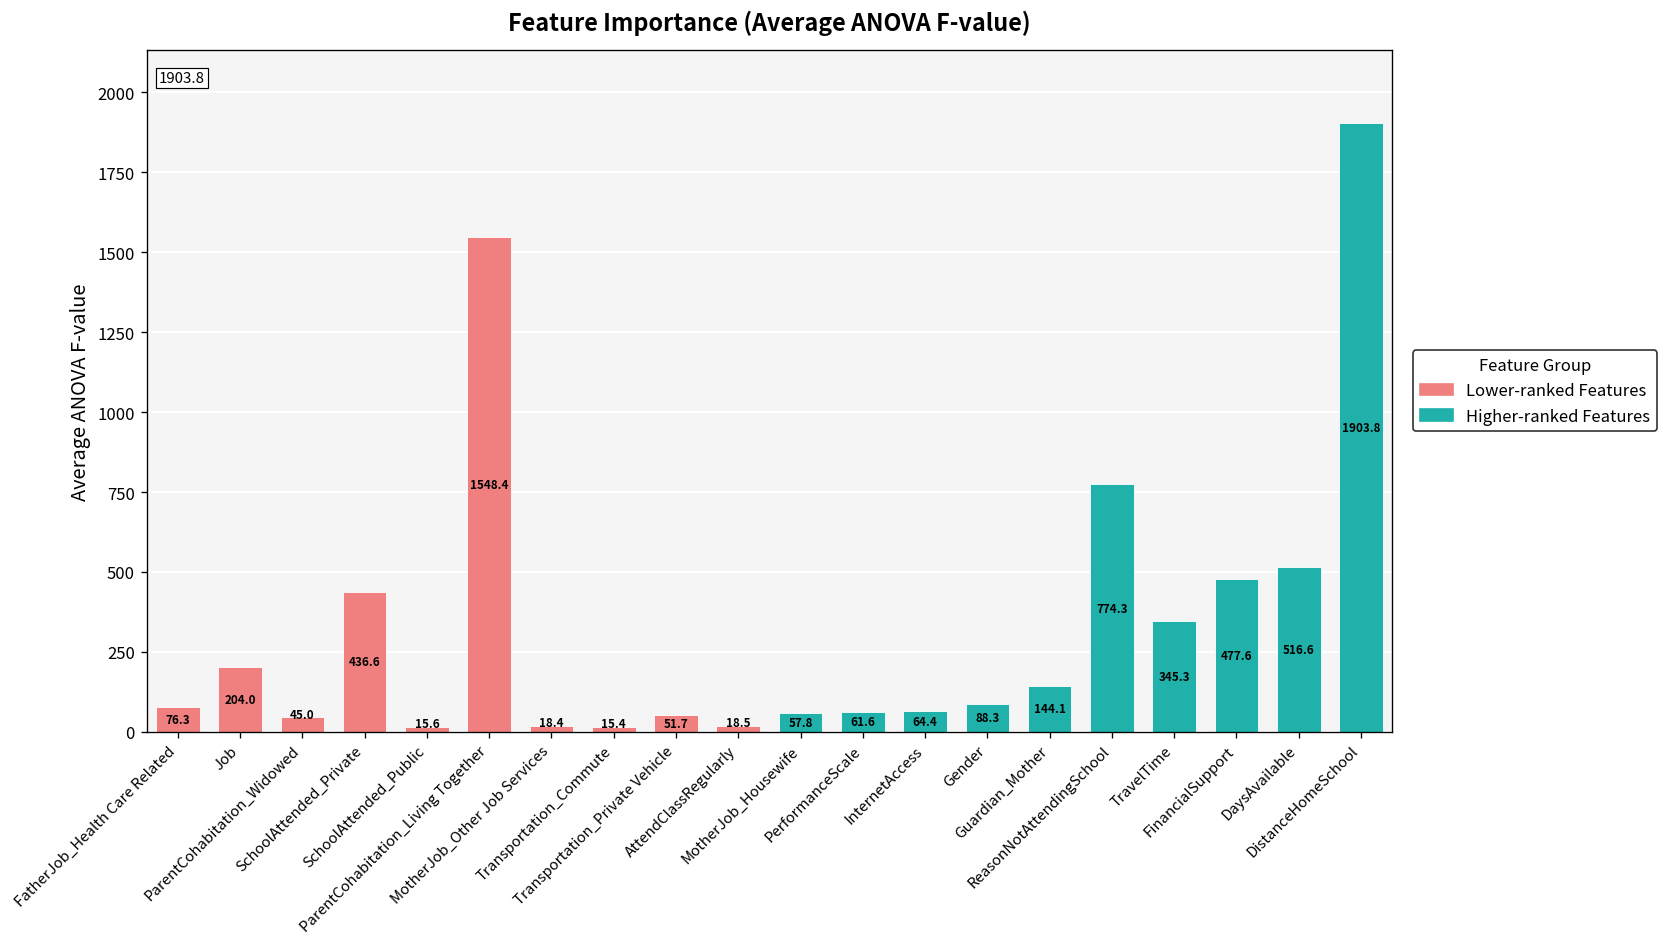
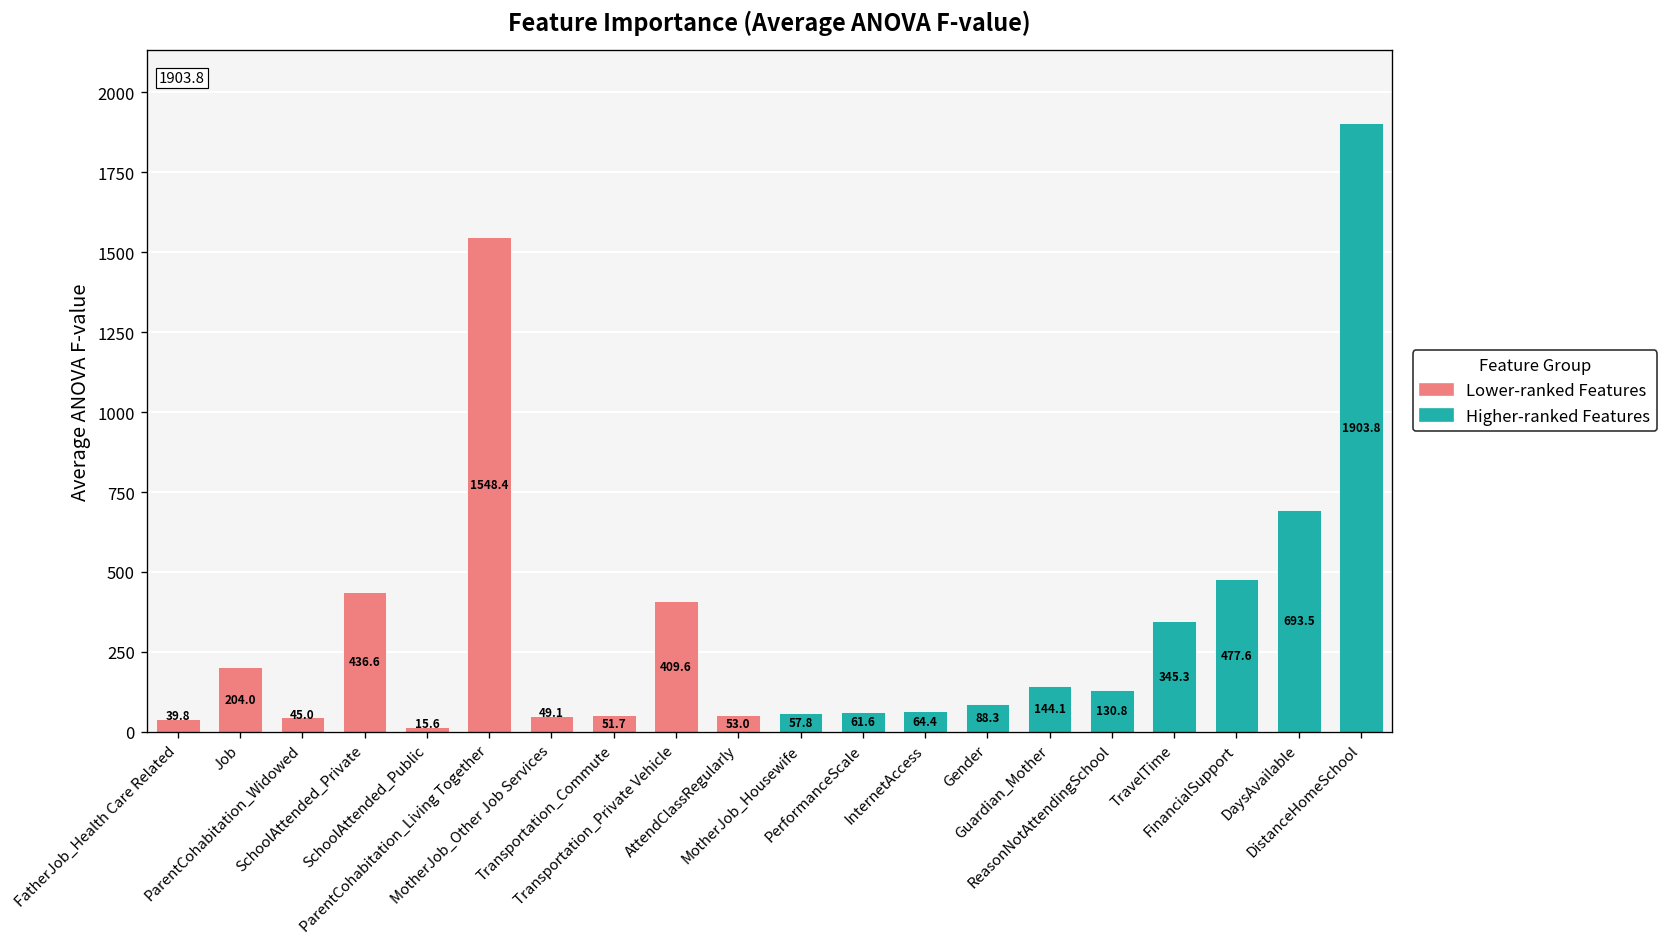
FatherJob_Health Care Related: 76.3 -> 39.8
MotherJob_Other Job Services: 18.4 -> 49.1
Transportation_Commute: 15.4 -> 51.7
Transportation_Private Vehicle: 51.7 -> 409.6
AttendClassRegularly: 18.5 -> 53.0
ReasonNotAttendingSchool: 774.3 -> 130.8
DaysAvailable: 516.6 -> 693.5
